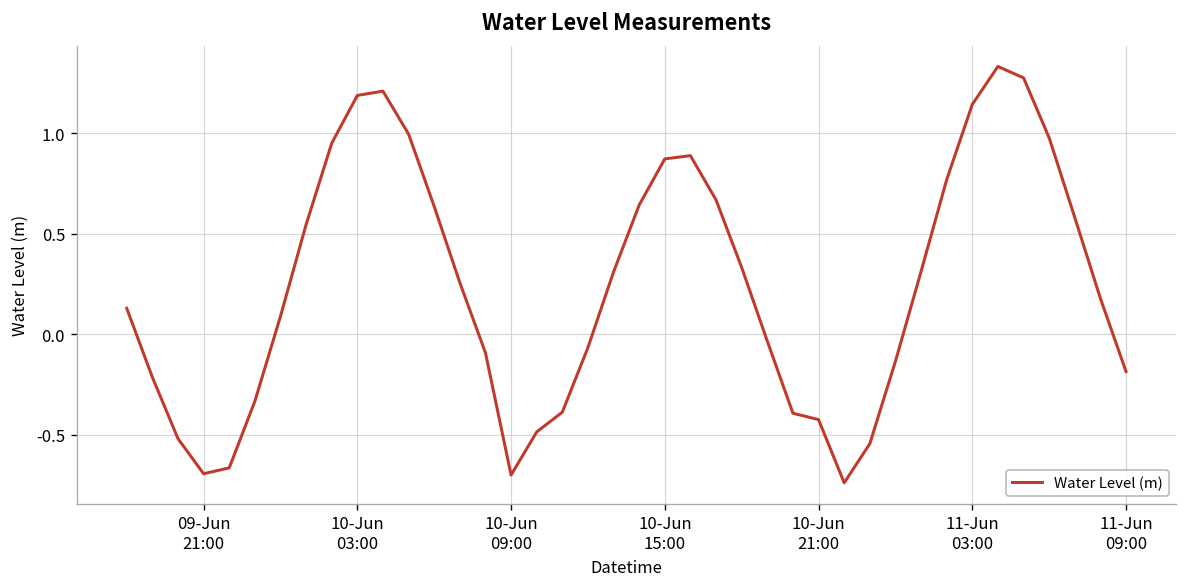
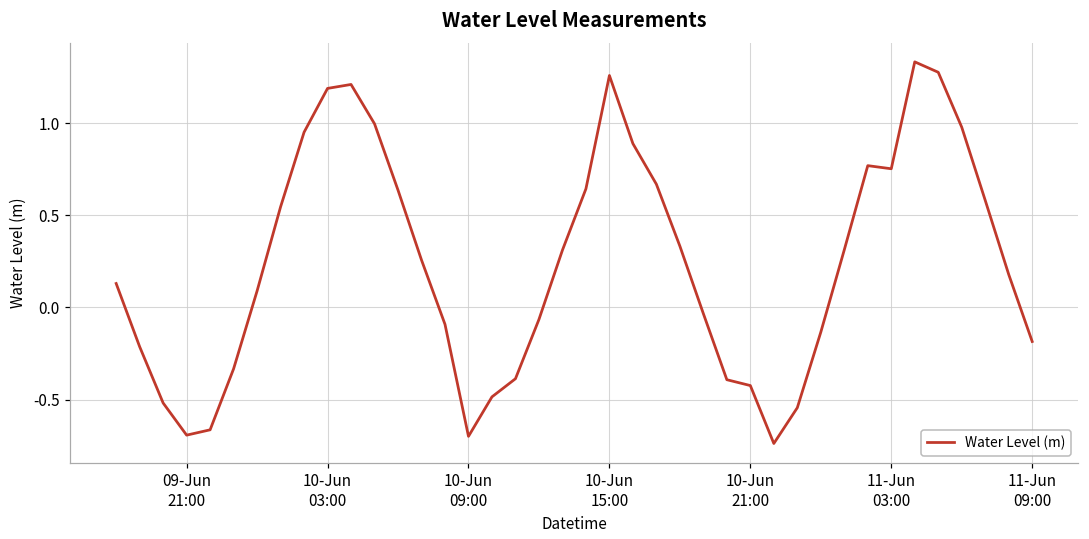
10-Jun 15:00: 0.87 -> 1.26
11-Jun 03:00: 1.14 -> 0.75
